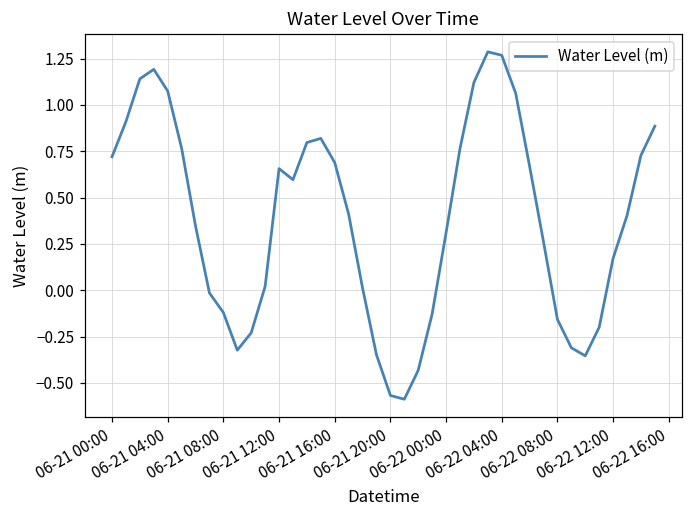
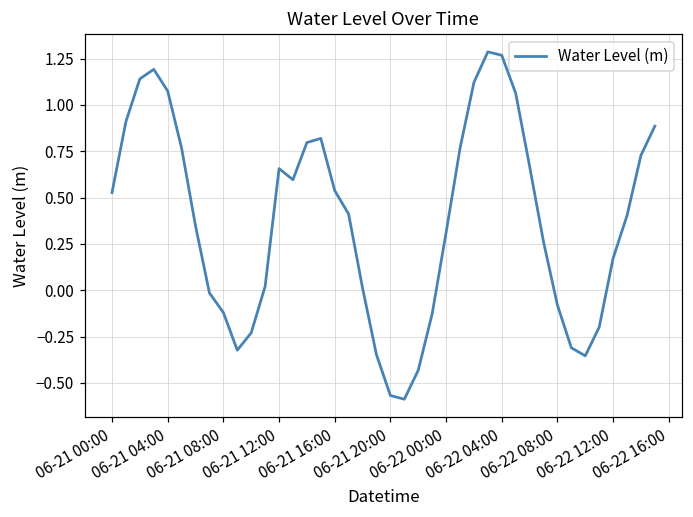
06-21 00:00: 0.72 -> 0.53
06-21 16:00: 0.69 -> 0.54
06-22 08:00: -0.16 -> -0.08
